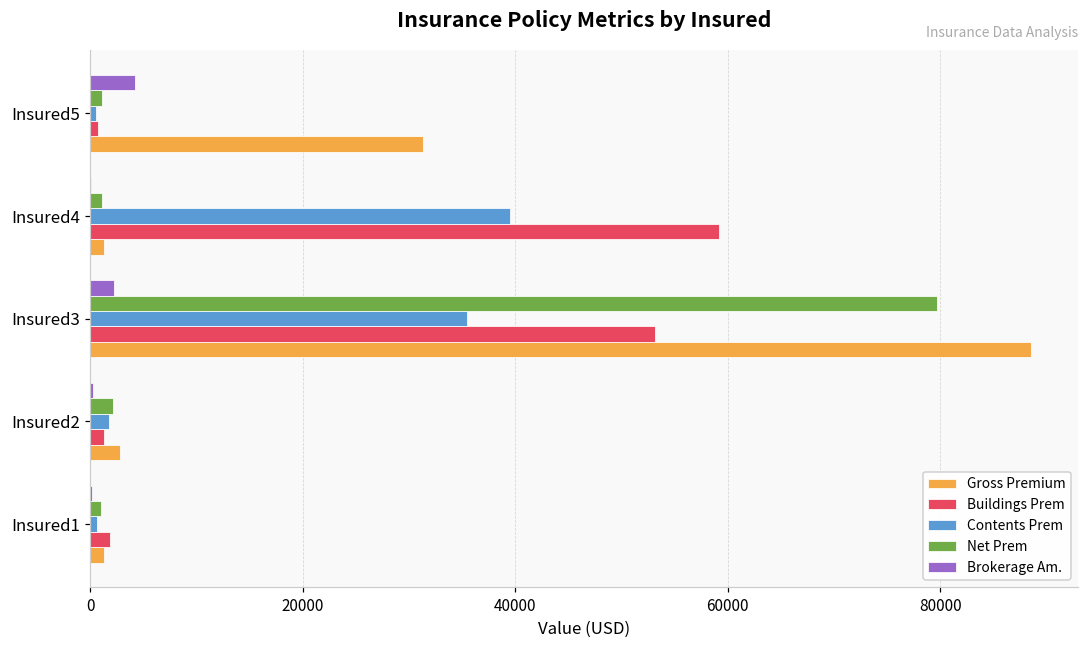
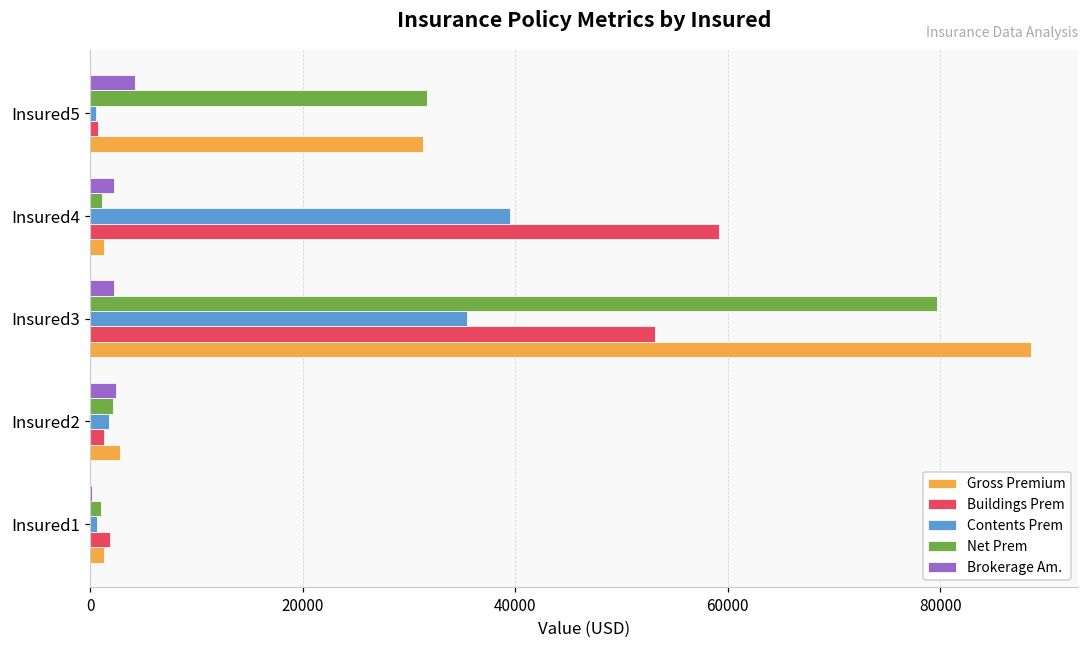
Net Prem, Insured5: 1000 -> 32000
Brokerage Am., Insured4: 0 -> 2000
Brokerage Am., Insured2: 0 -> 2000
